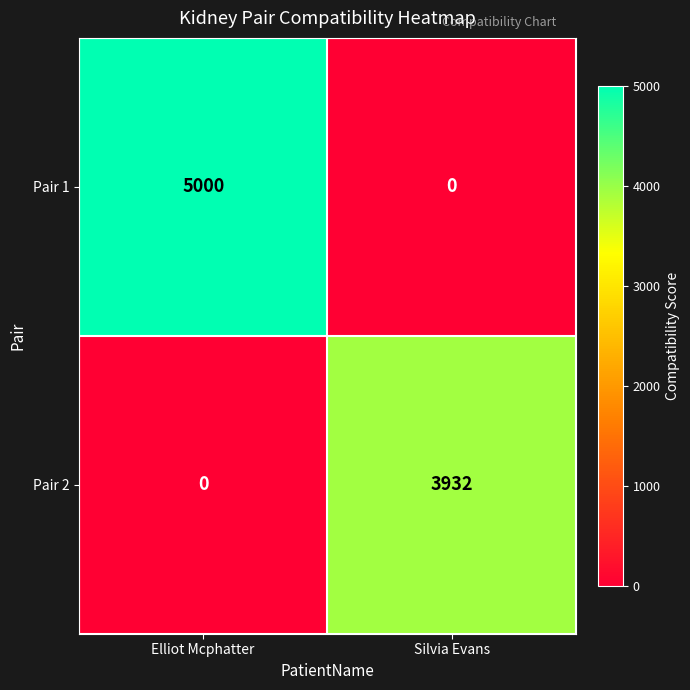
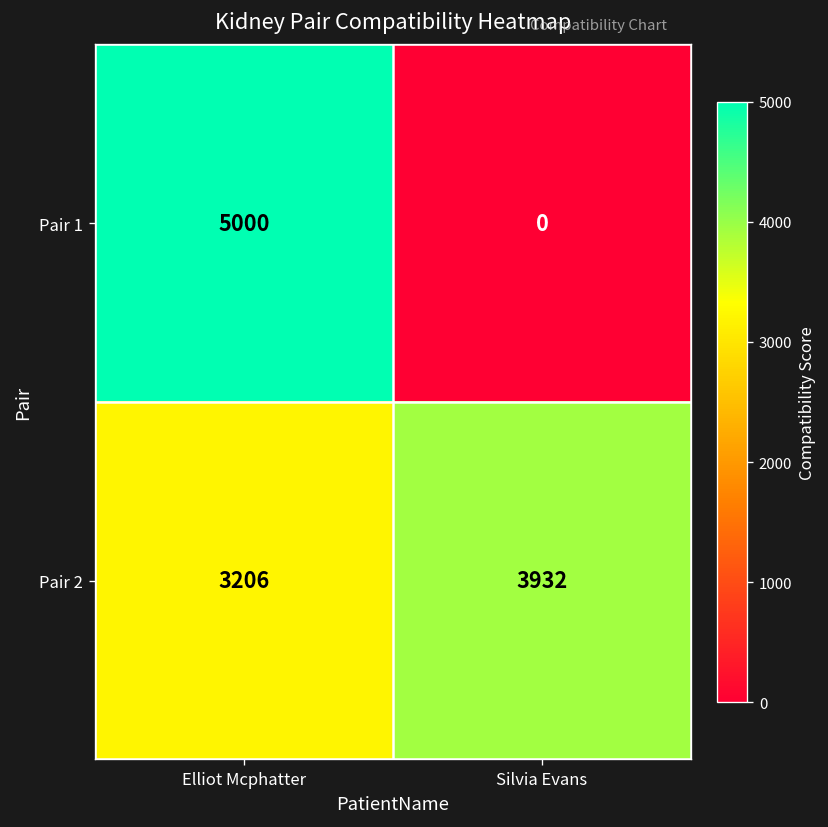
Pair 2, Elliot Mcphatter: 0 -> 3206
